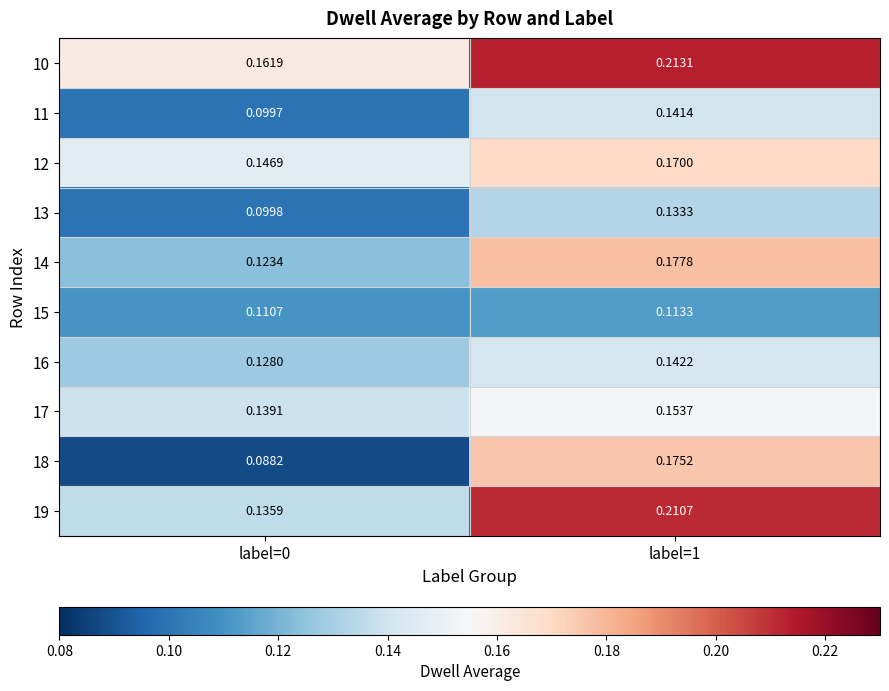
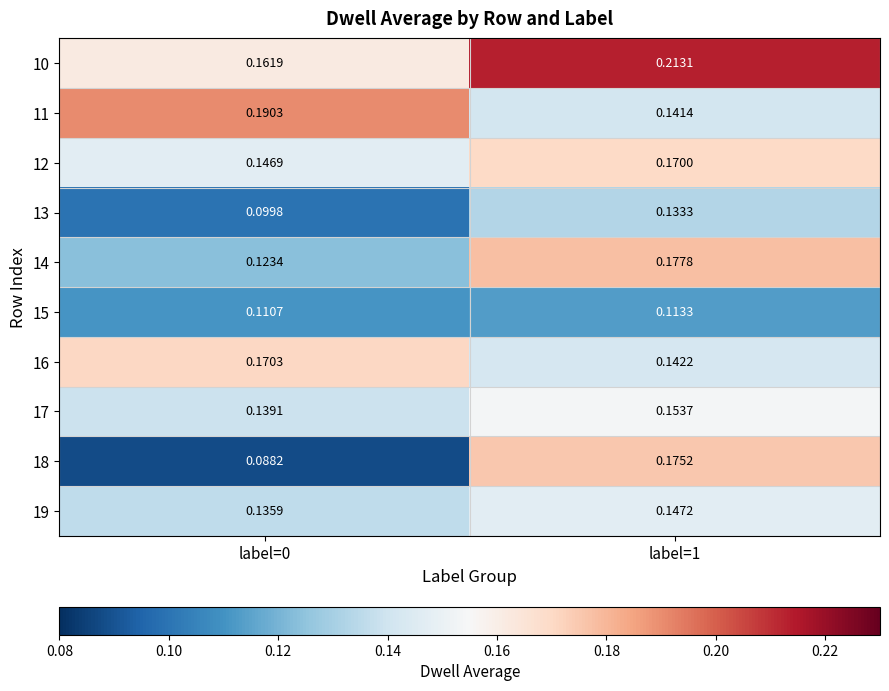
11, label=0: 0.0997 -> 0.1903
16, label=0: 0.1280 -> 0.1703
19, label=1: 0.2107 -> 0.1472
